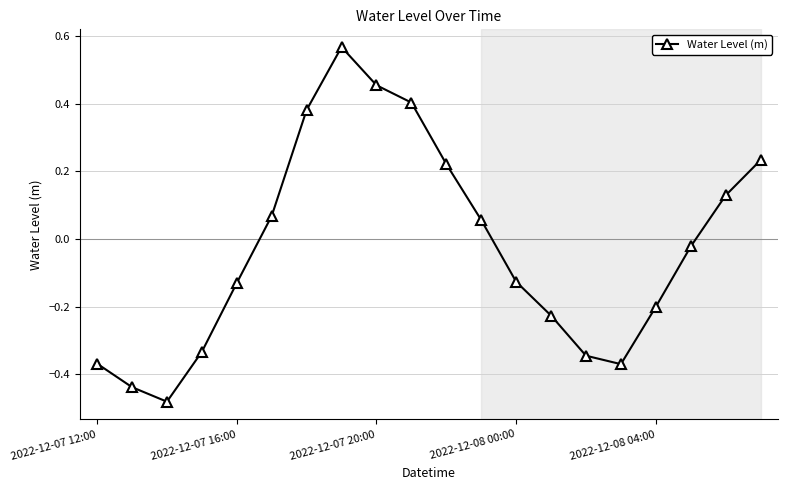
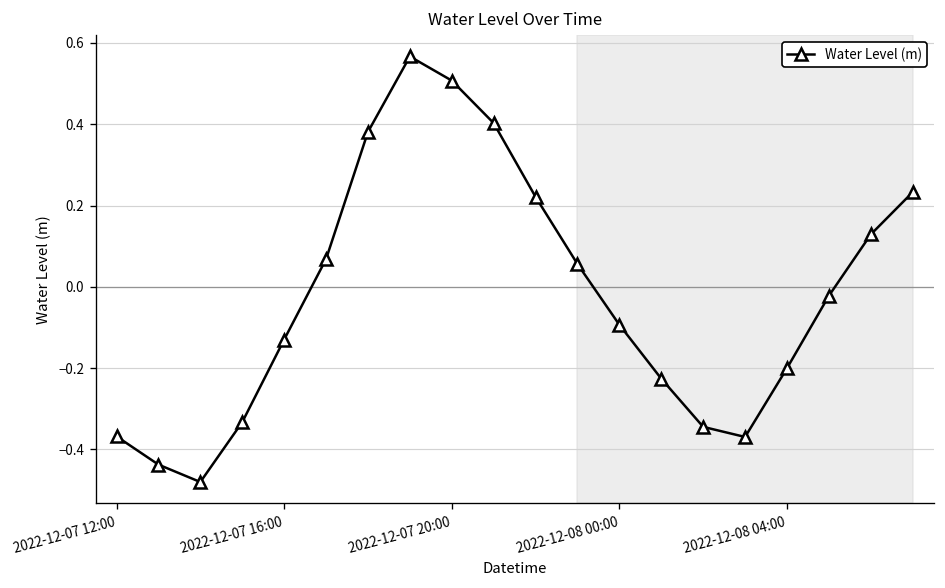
2022-12-07 20:00: 0.45 -> 0.51
2022-12-08 00:00: -0.13 -> -0.09
